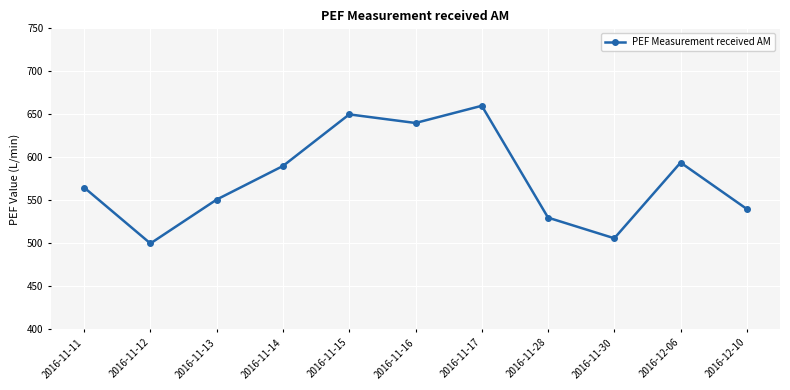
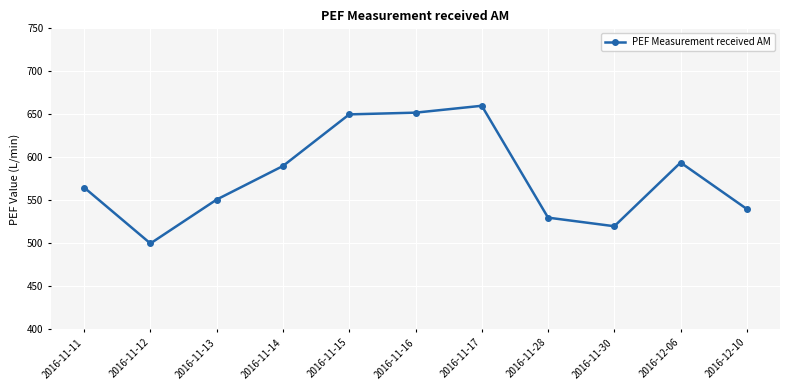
2016-11-16: 640 -> 650
2016-11-30: 510 -> 520
